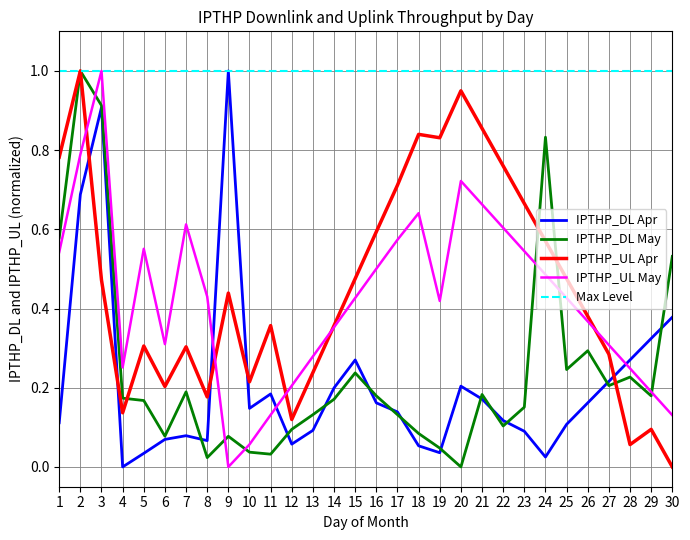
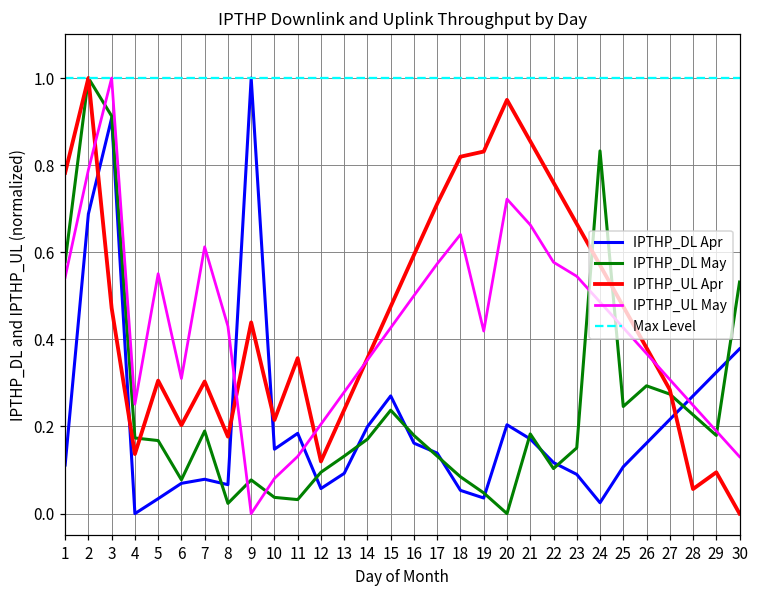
IPTHP_UL May, 10: 0.06 -> 0.08
IPTHP_UL Apr, 18: 0.84 -> 0.82
IPTHP_UL May, 22: 0.60 -> 0.58
IPTHP_DL May, 27: 0.21 -> 0.27
